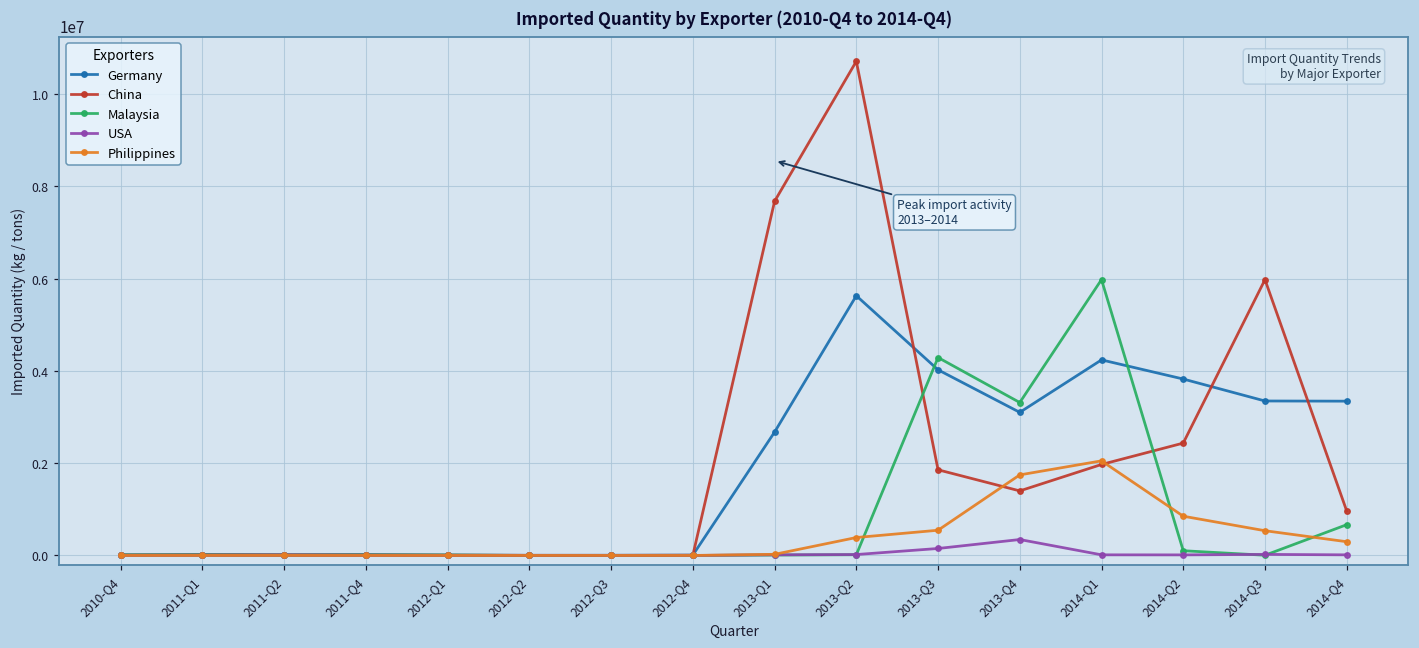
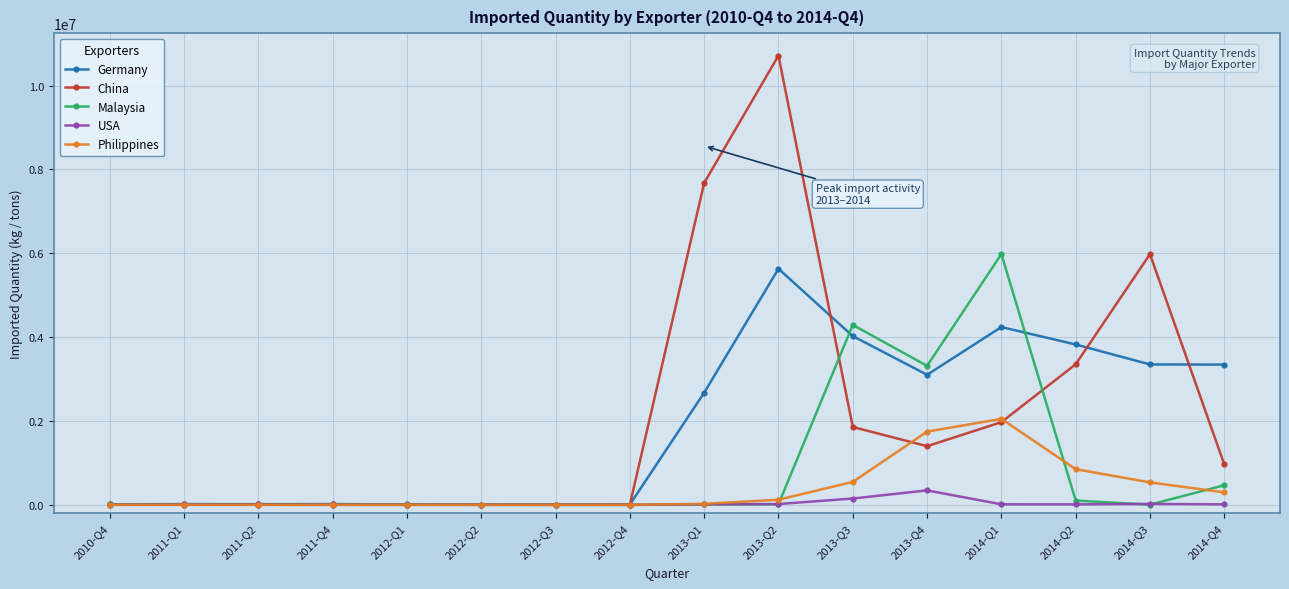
Philippines, 2013-Q2: 400000 -> 100000
China, 2014-Q2: 2400000 -> 3400000
Malaysia, 2014-Q4: 700000 -> 500000
